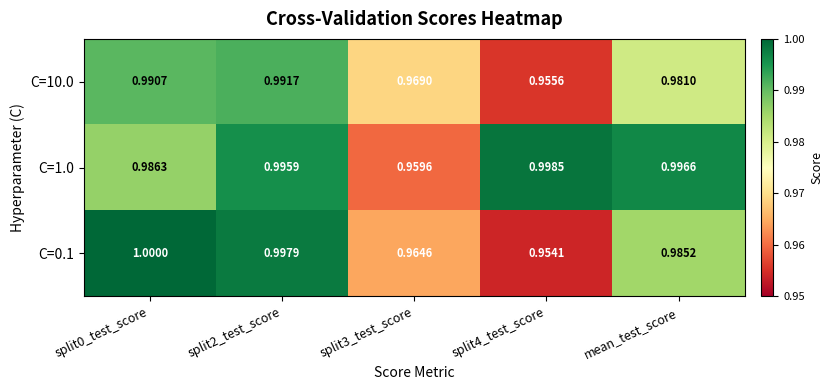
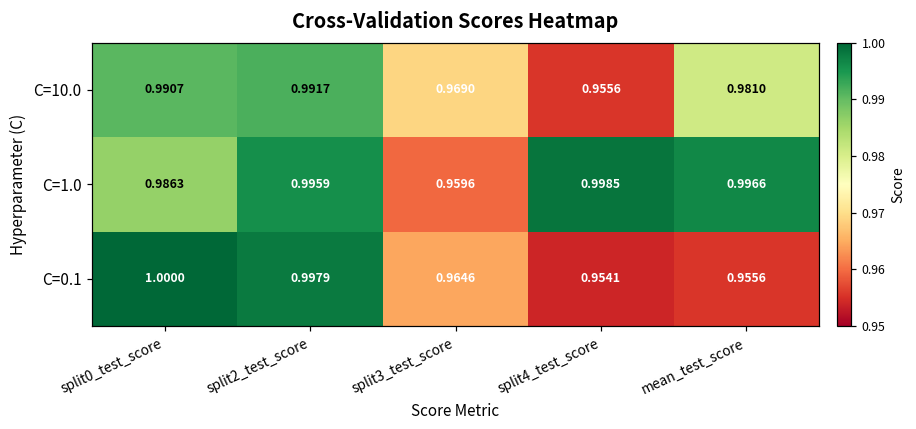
C=0.1, mean_test_score: 0.9852 -> 0.9556
